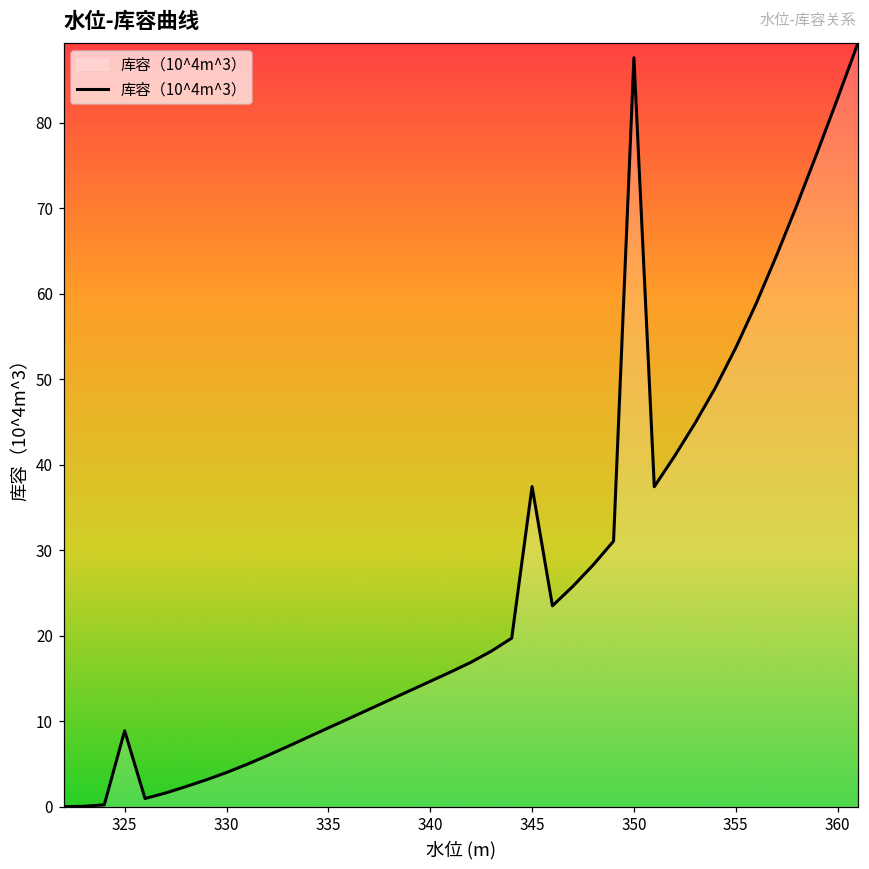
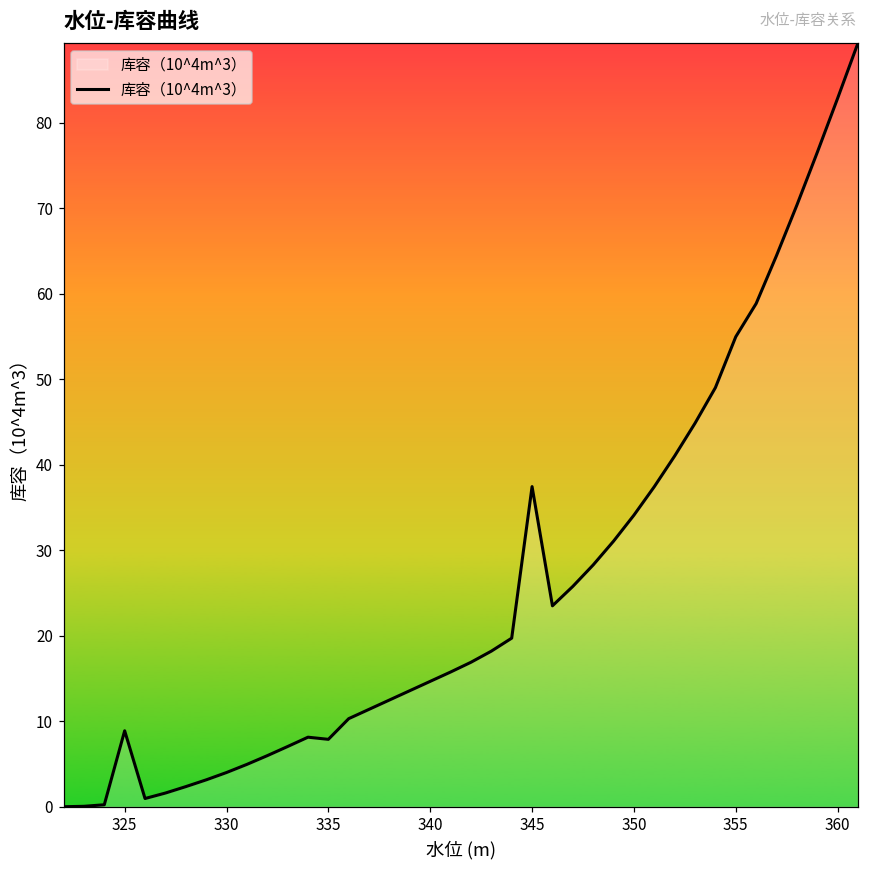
335: 9 -> 8
350: 88 -> 34
355: 54 -> 55
